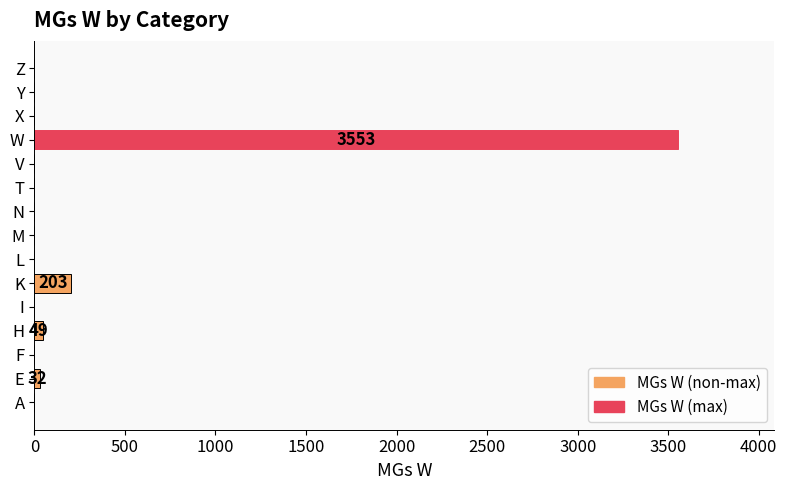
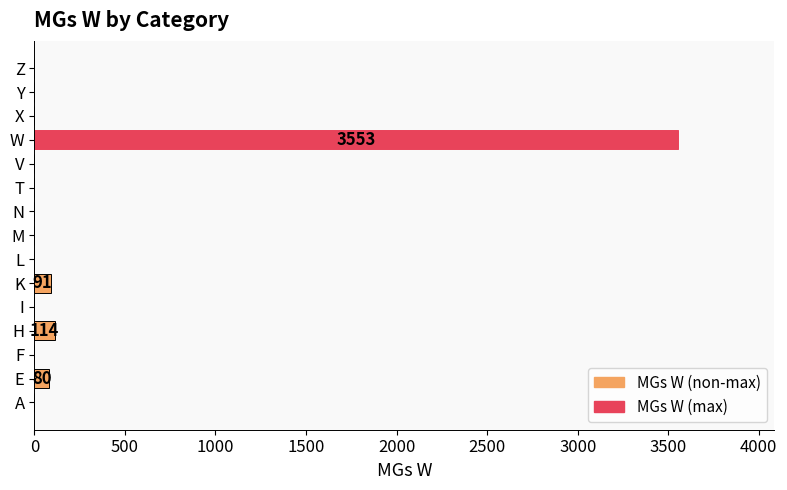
K: 203 -> 91
H: 49 -> 114
E: 32 -> 80
